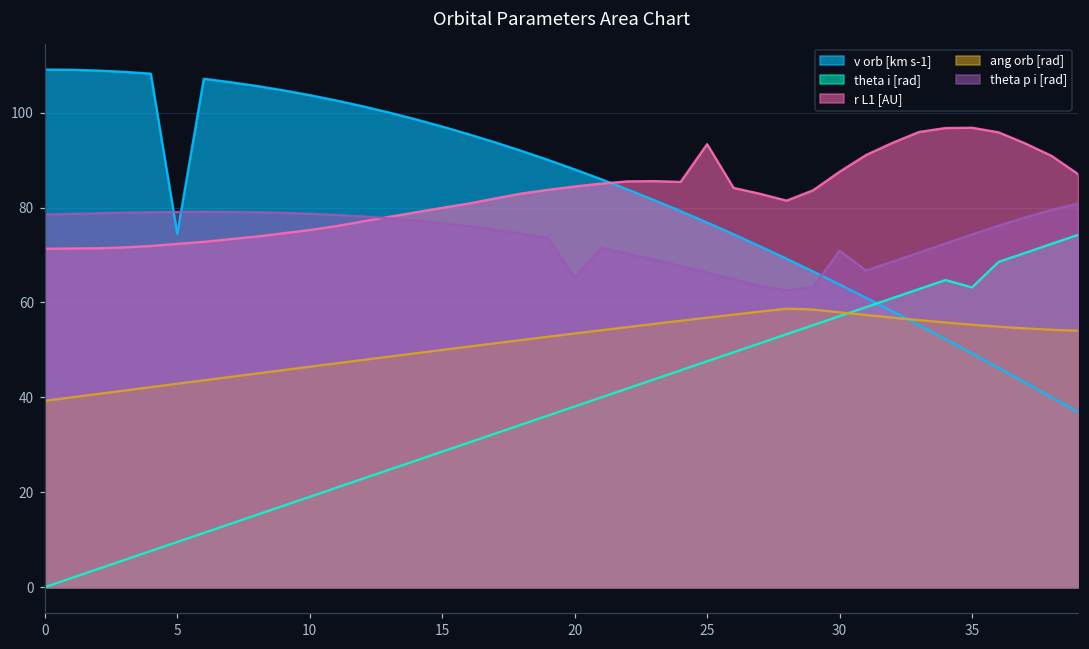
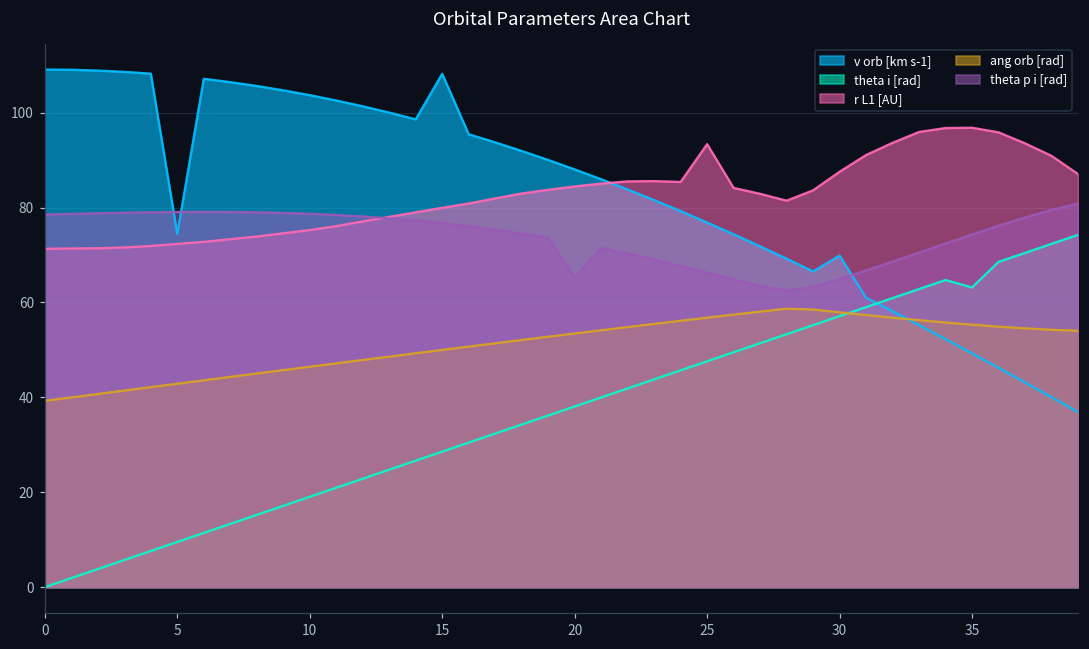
v orb [km s-1], 15: 97 -> 108
v orb [km s-1], 30: 64 -> 70
theta p i [rad], 30: 71 -> 65
